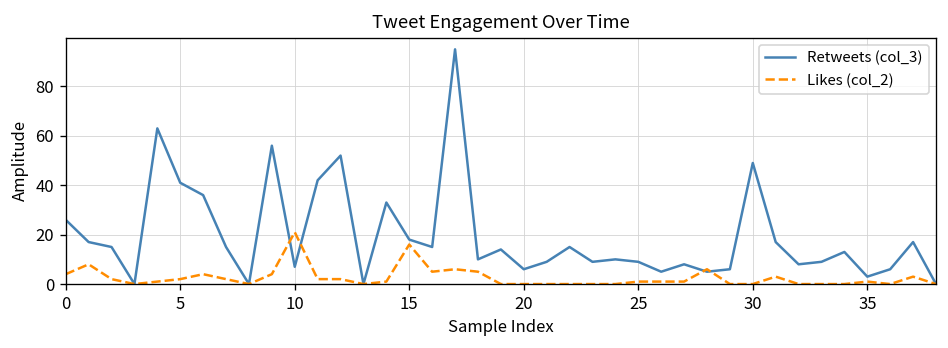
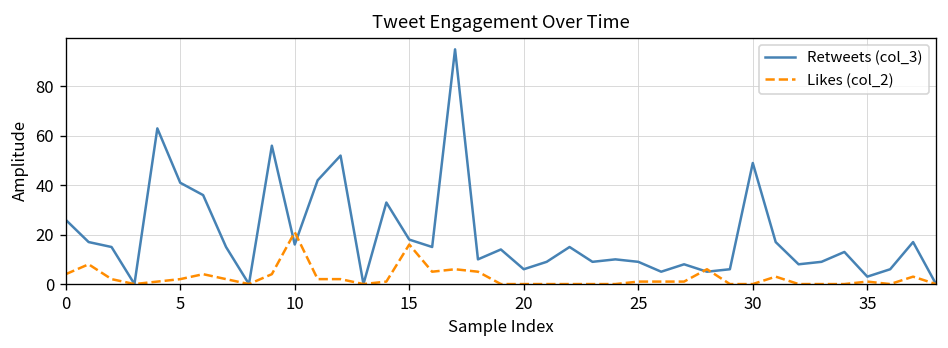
Retweets (col_3), 10: 7 -> 16
